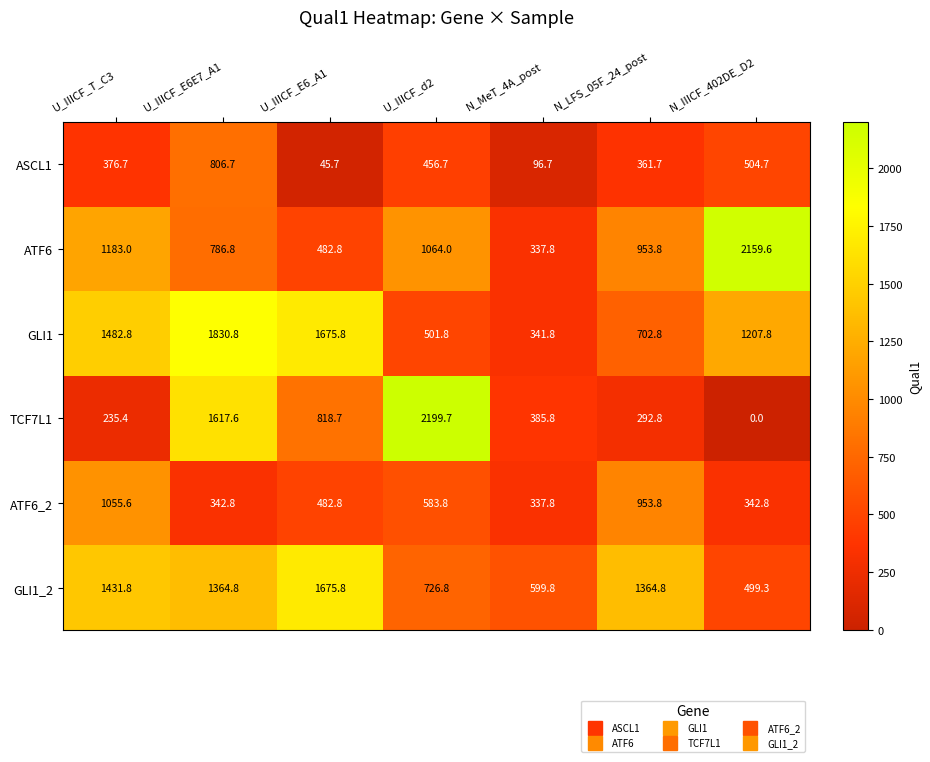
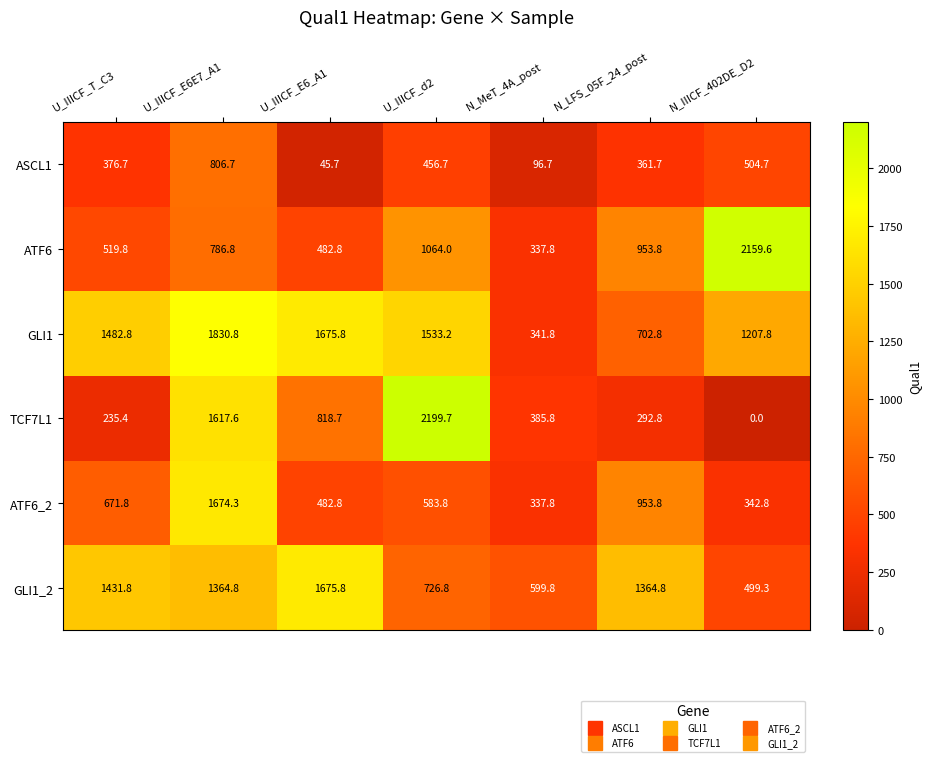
ATF6, U_IIICF_T_C3: 1183.0 -> 519.8
GLI1, U_IIICF_d2: 501.8 -> 1533.2
ATF6_2, U_IIICF_T_C3: 1055.6 -> 671.8
ATF6_2, U_IIICF_E6E7_A1: 342.8 -> 1674.3
